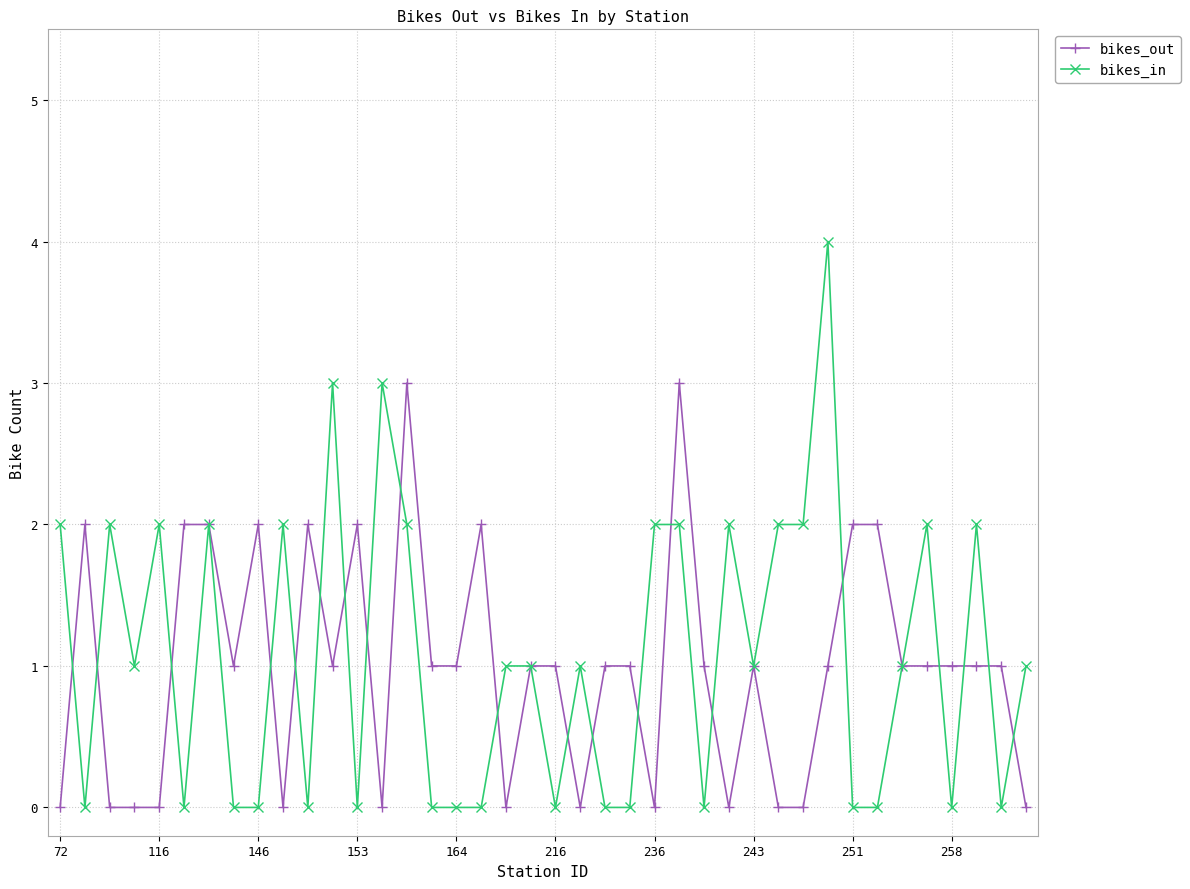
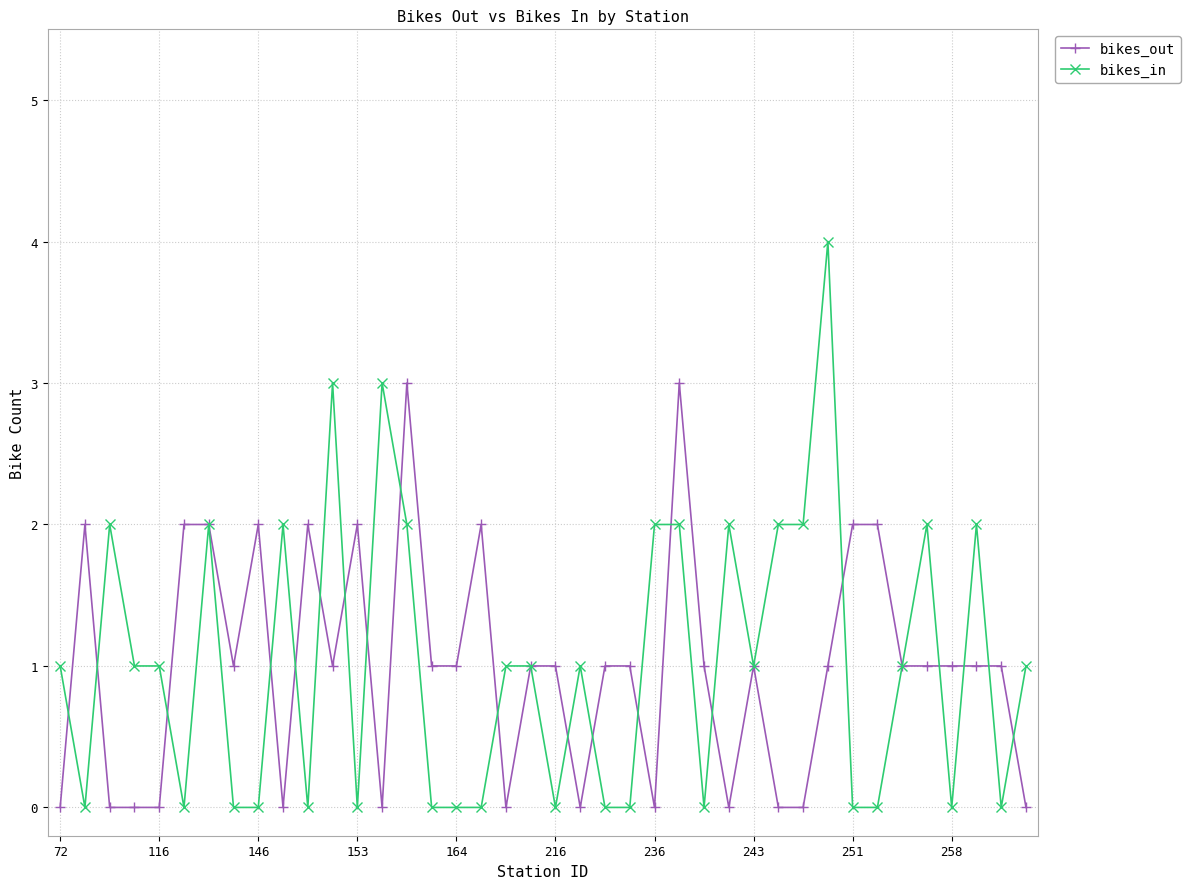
bikes_in, 72: 2 -> 1
bikes_in, 116: 2 -> 1
